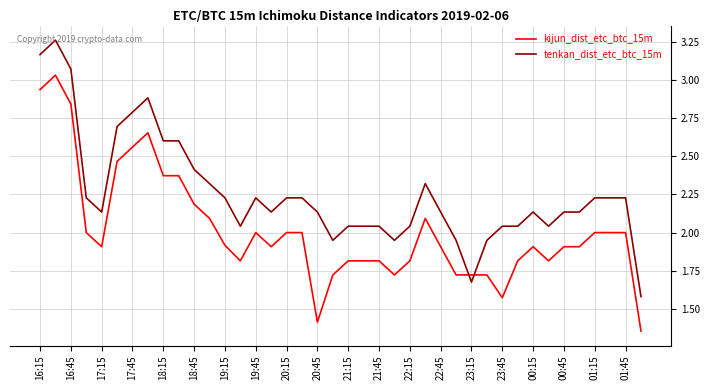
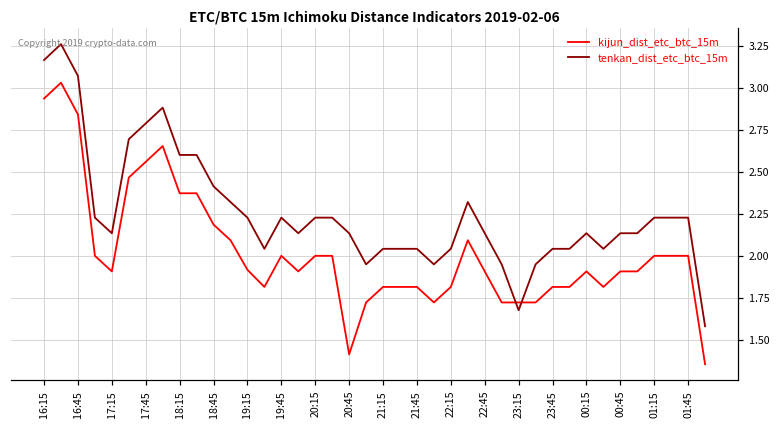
kijun_dist_etc_btc_15m, 23:45: 1.57 -> 1.81
